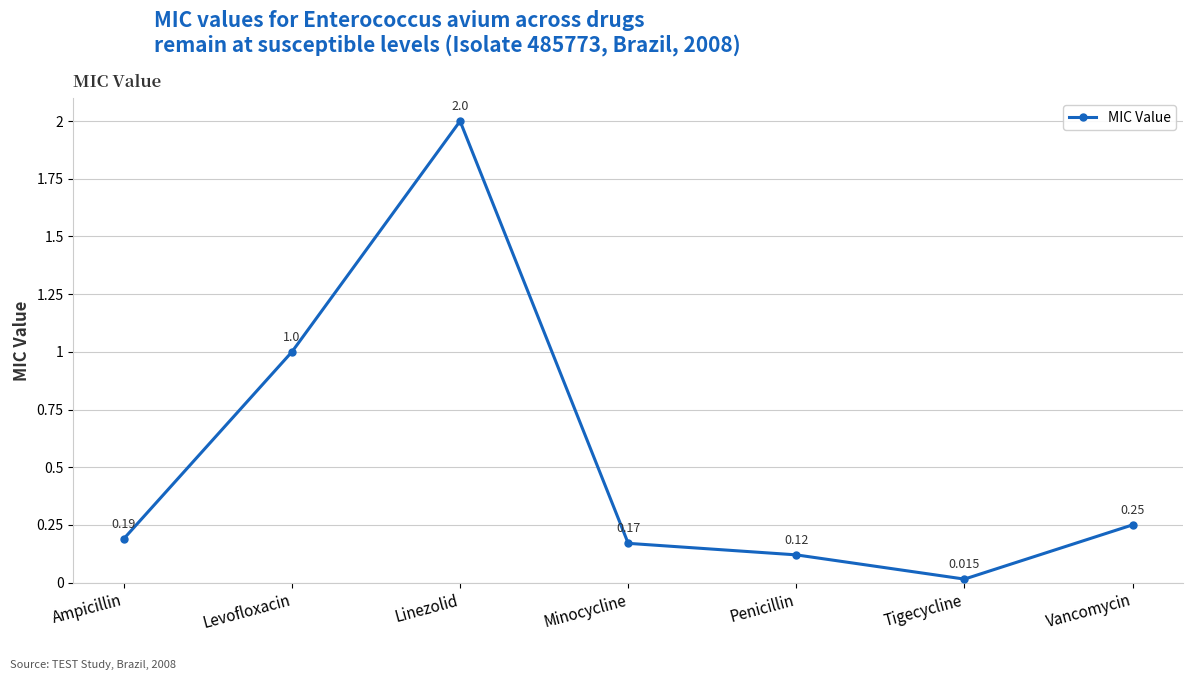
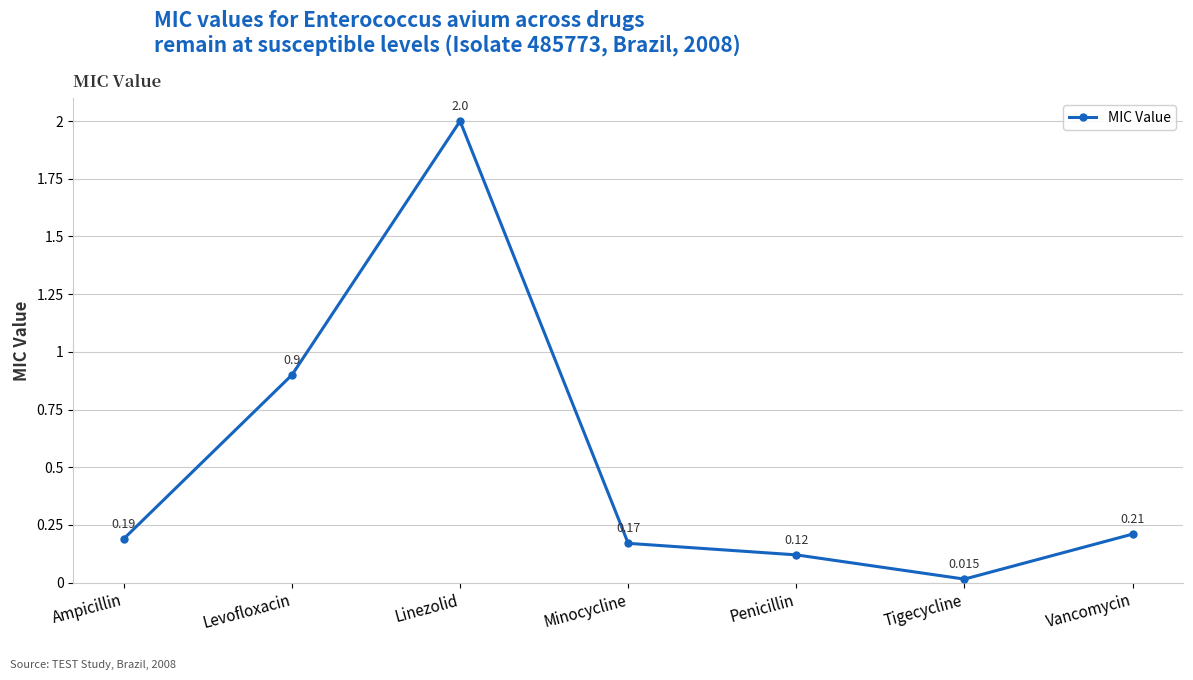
Levofloxacin: 1.0 -> 0.9
Vancomycin: 0.25 -> 0.21
